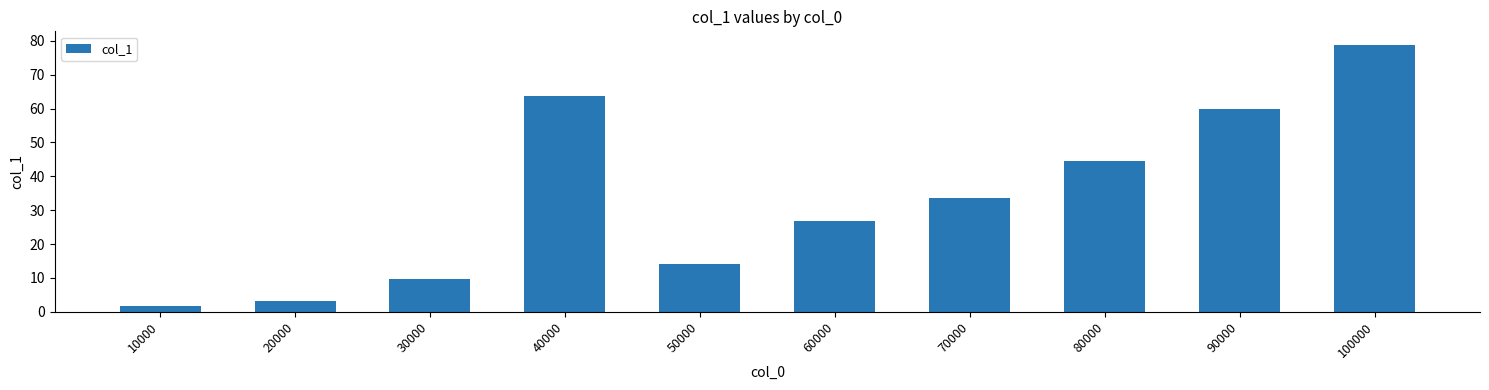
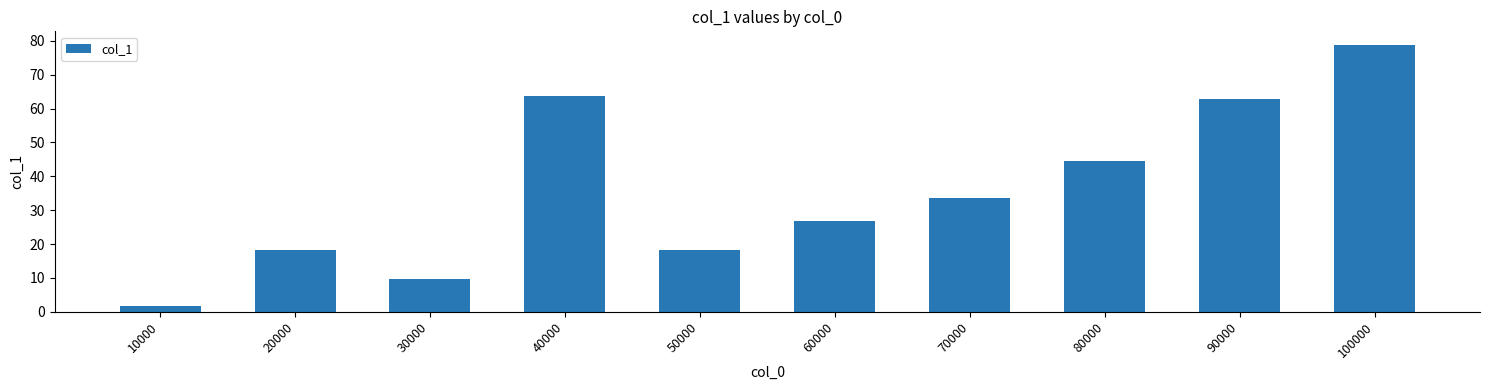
20000: 3 -> 18
50000: 14 -> 18
90000: 60 -> 63
